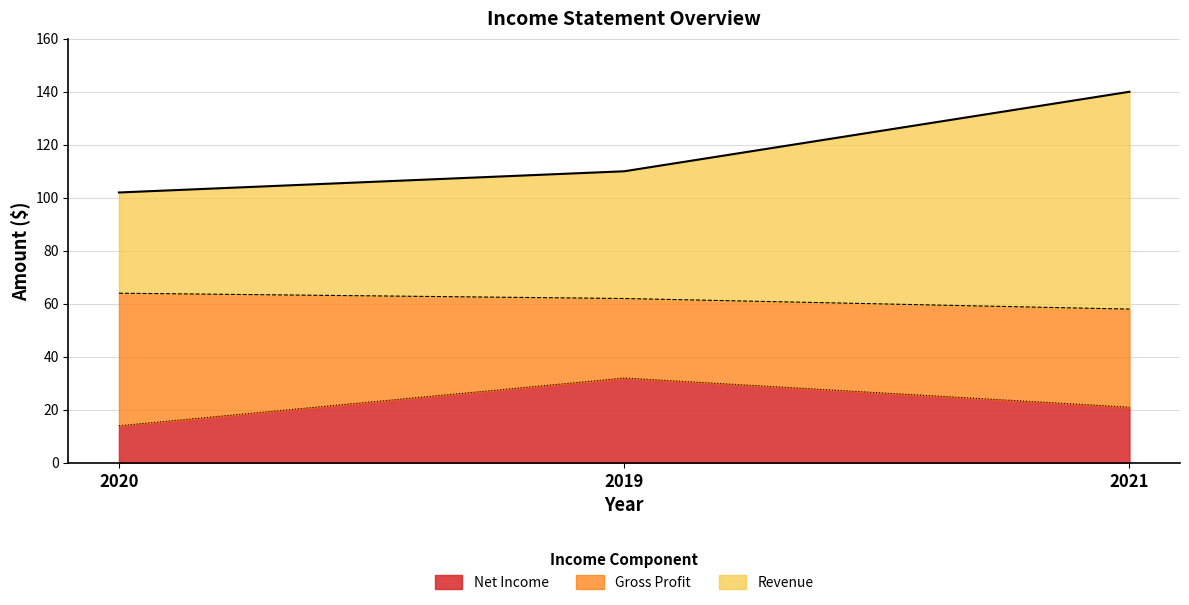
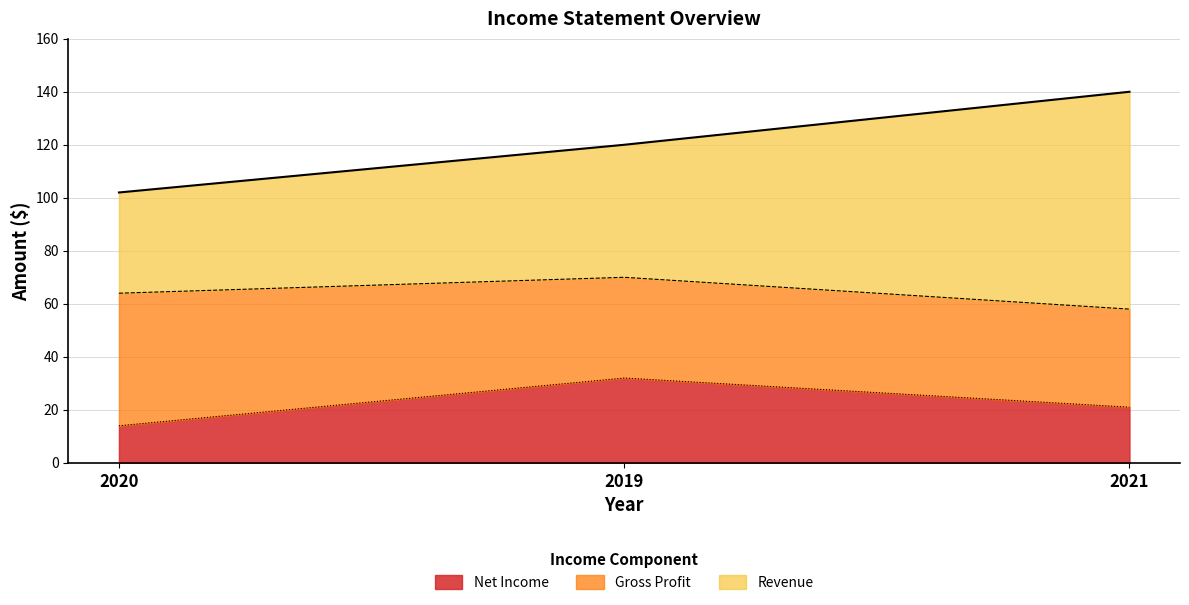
Revenue, 2019: 110 -> 120
Gross Profit, 2019: 62 -> 70
